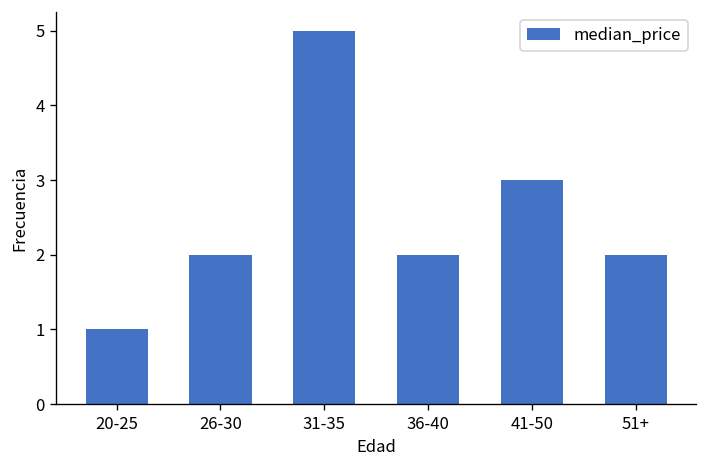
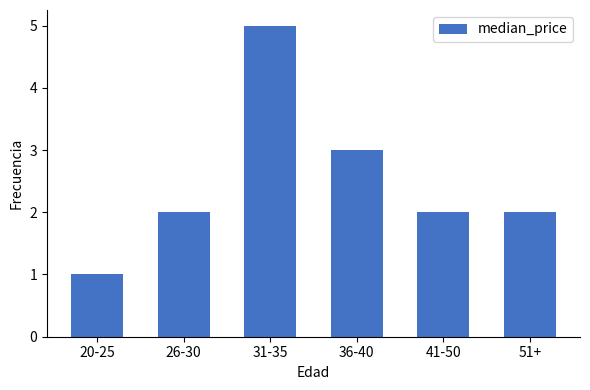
36-40: 2 -> 3
41-50: 3 -> 2
